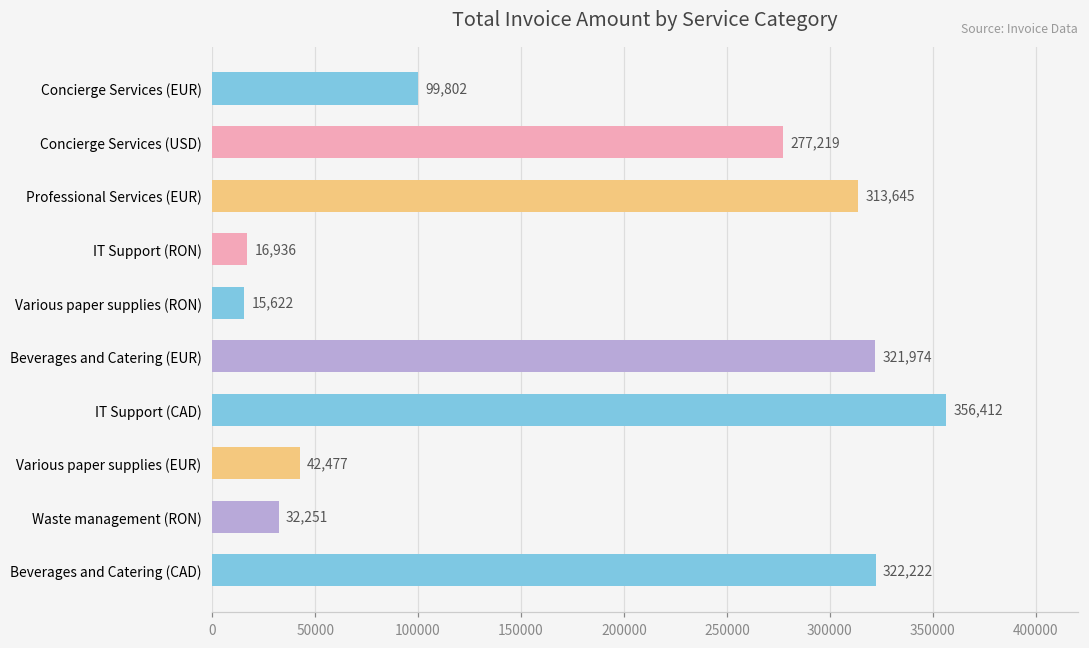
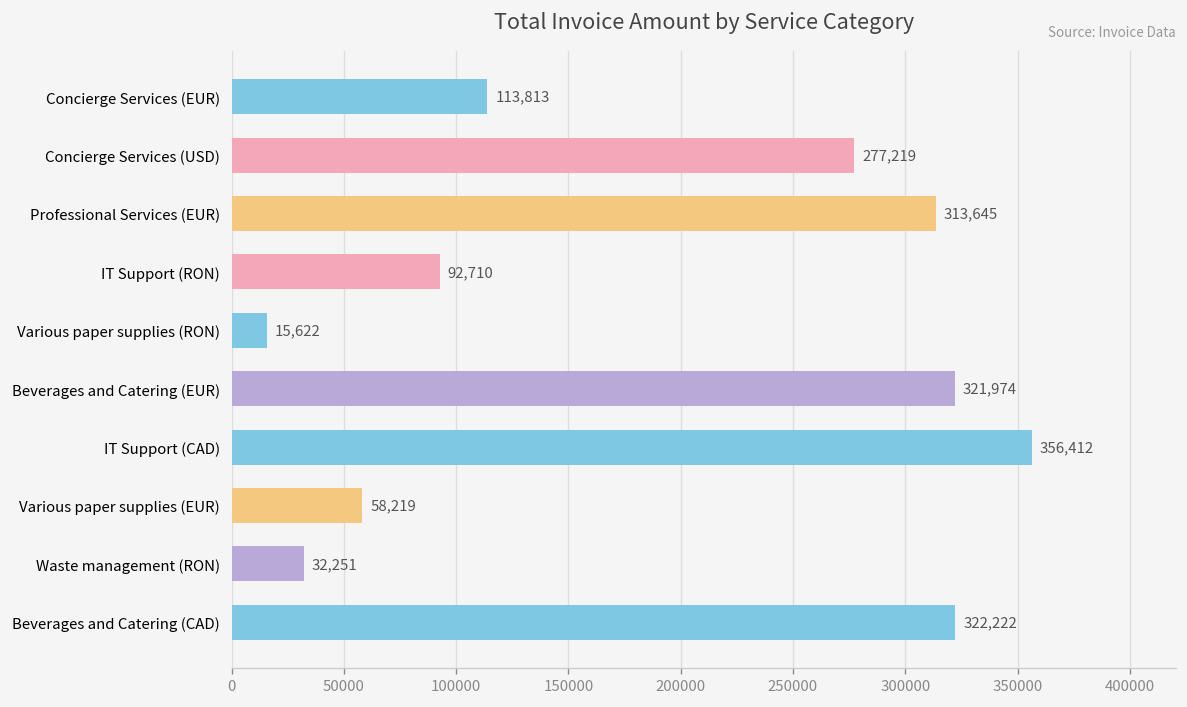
Concierge Services (EUR): 99,802 -> 113,813
IT Support (RON): 16,936 -> 92,710
Various paper supplies (EUR): 42,477 -> 58,219
